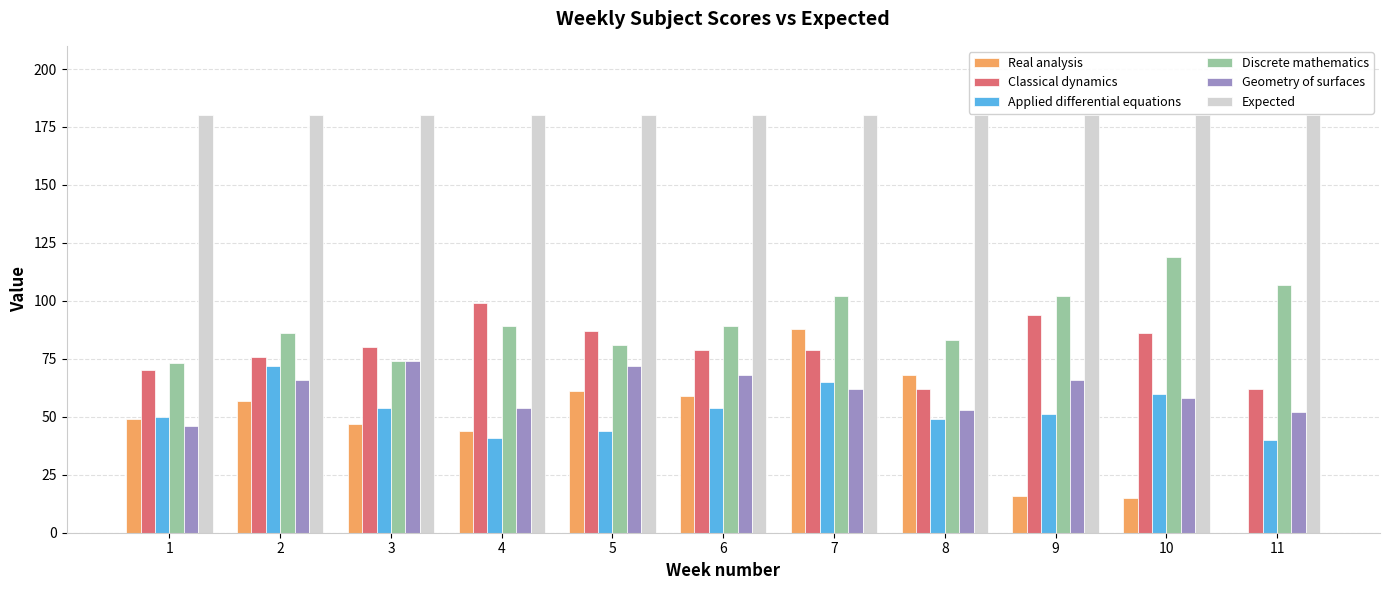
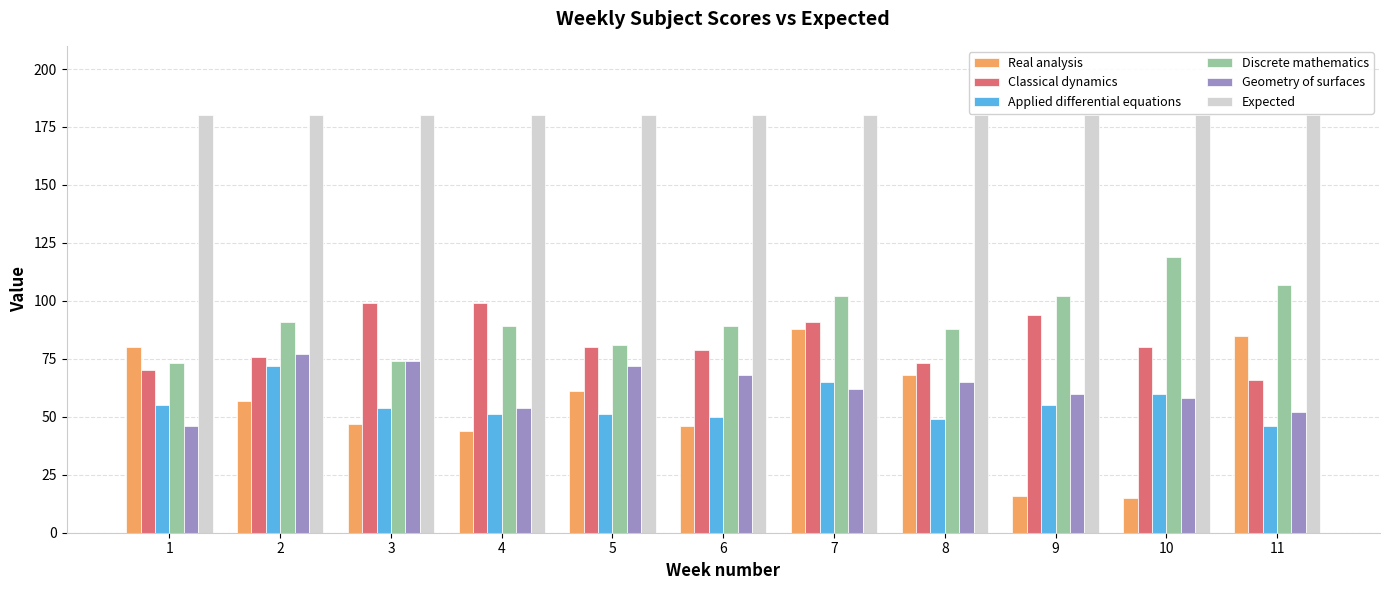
Real analysis, 1: 49 -> 80
Applied differential equations, 1: 50 -> 55
Discrete mathematics, 2: 86 -> 91
Geometry of surfaces, 2: 66 -> 77
Classical dynamics, 3: 80 -> 99
Applied differential equations, 4: 41 -> 51
Classical dynamics, 5: 87 -> 80
Applied differential equations, 5: 44 -> 51
Real analysis, 6: 59 -> 46
Applied differential equations, 6: 54 -> 50
Classical dynamics, 7: 79 -> 91
Classical dynamics, 8: 62 -> 73
Discrete mathematics, 8: 83 -> 88
Geometry of surfaces, 8: 53 -> 65
Applied differential equations, 9: 51 -> 55
Geometry of surfaces, 9: 66 -> 60
Classical dynamics, 10: 86 -> 80
Real analysis, 11: 0 -> 85
Classical dynamics, 11: 62 -> 66
Applied differential equations, 11: 40 -> 46
